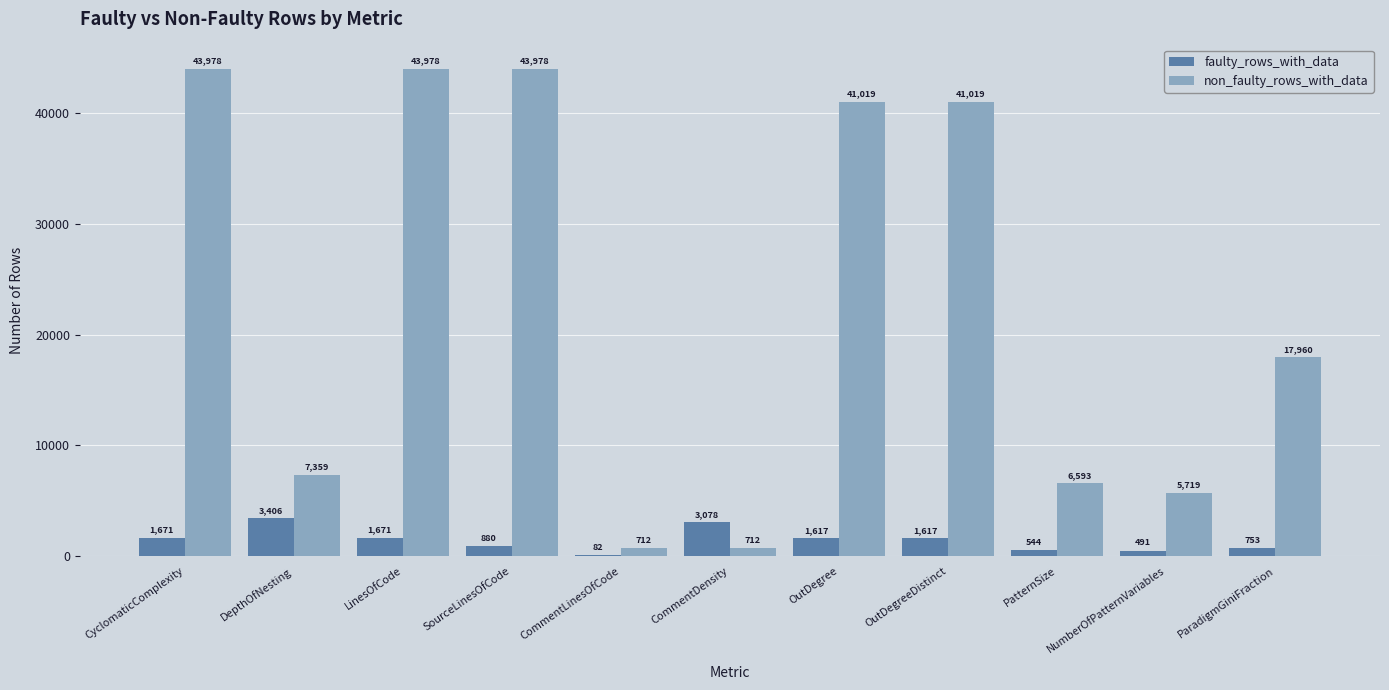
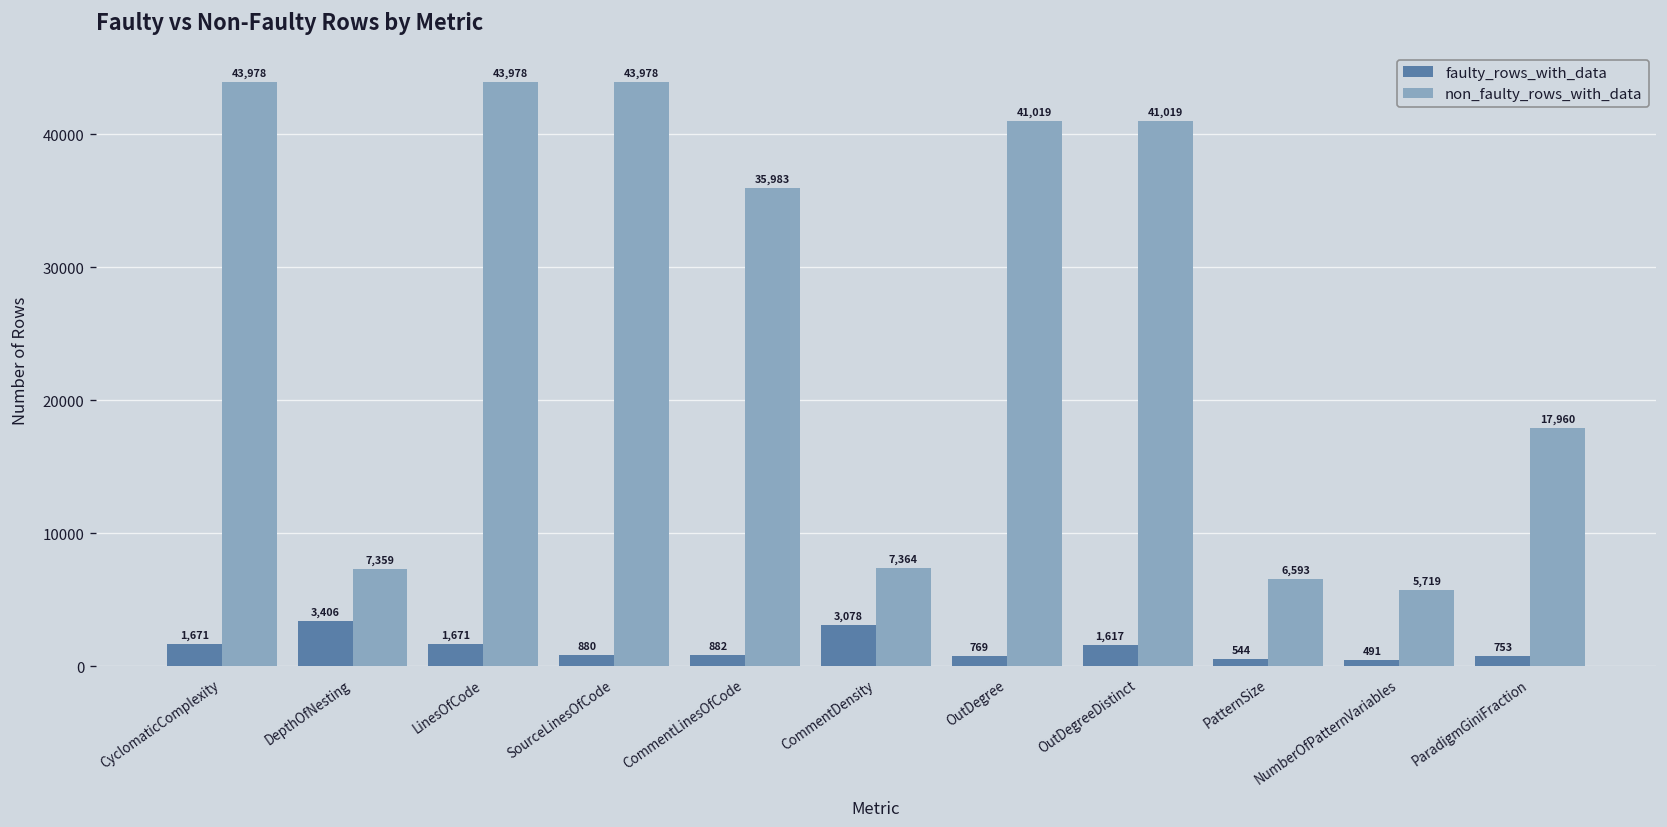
faulty_rows_with_data, CommentLinesOfCode: 82 -> 882
non_faulty_rows_with_data, CommentLinesOfCode: 712 -> 35,983
non_faulty_rows_with_data, CommentDensity: 712 -> 7,364
faulty_rows_with_data, OutDegree: 1,617 -> 769
